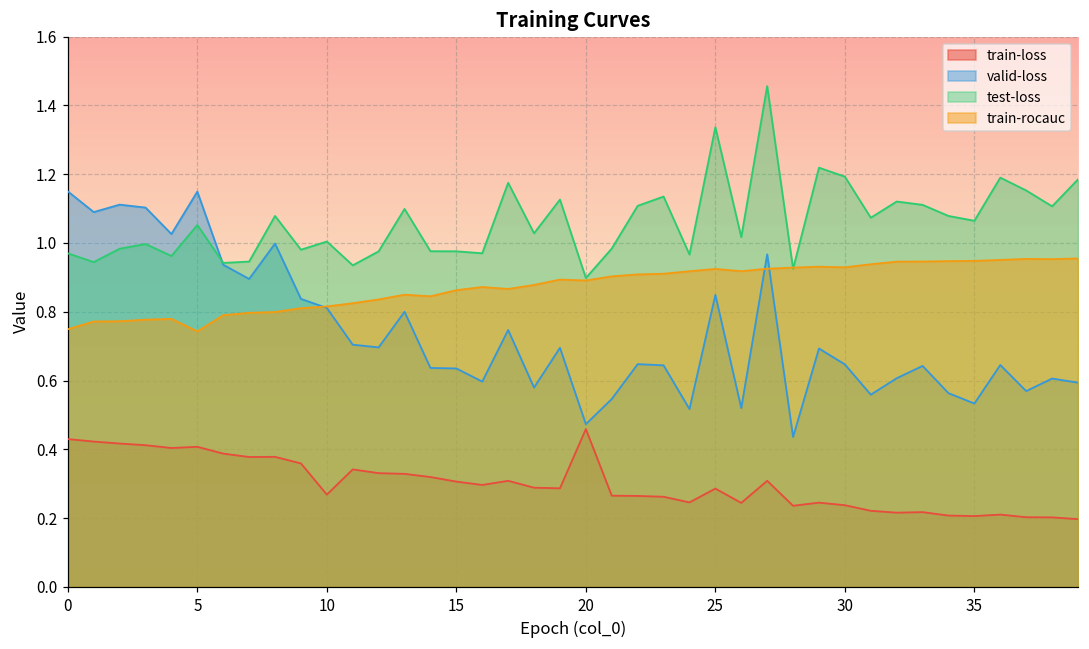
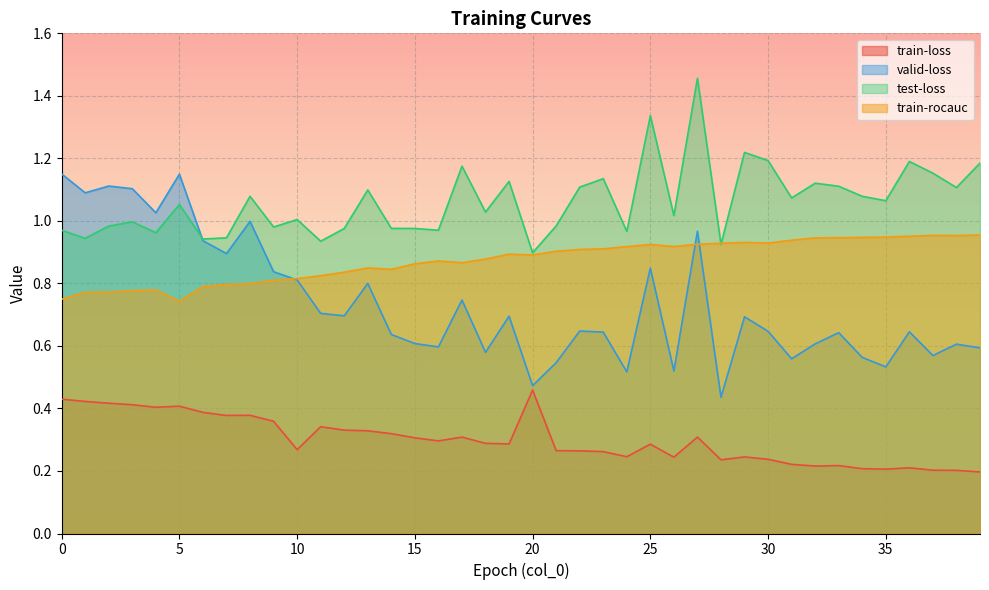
valid-loss, 15: 0.64 -> 0.61
